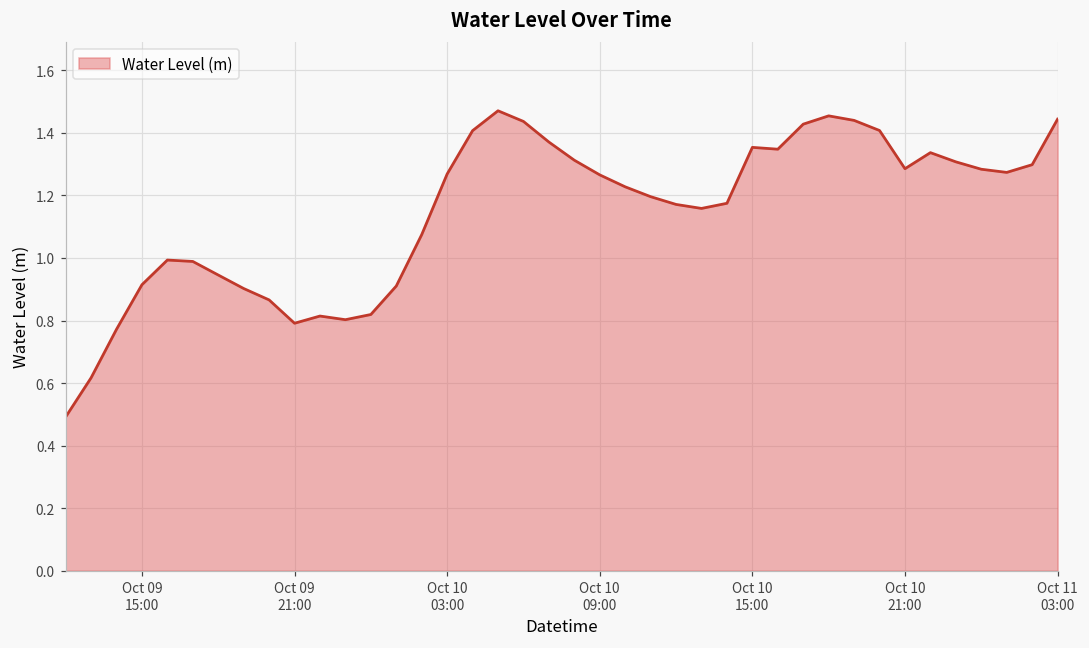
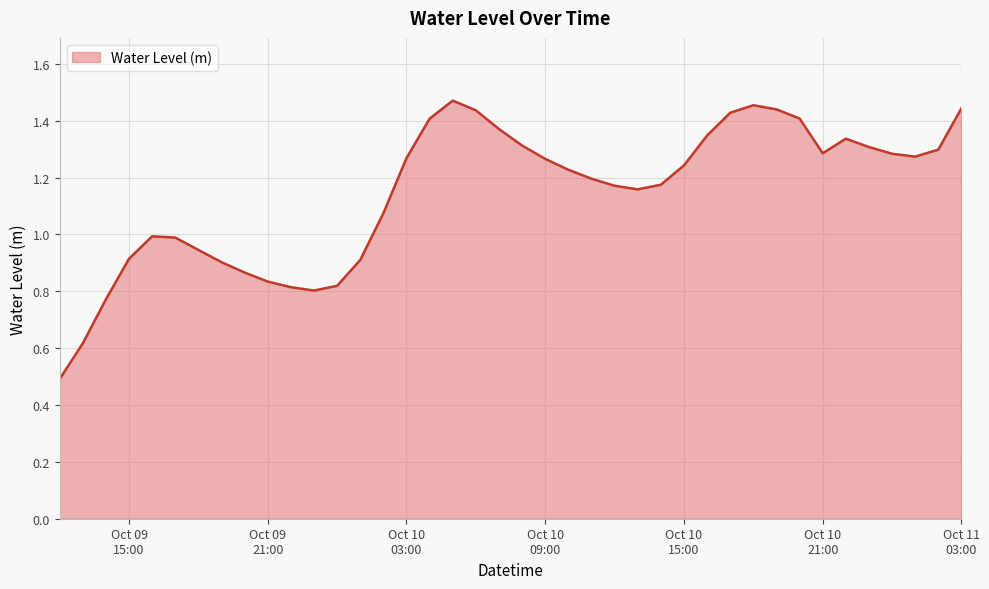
Oct 09 21:00: 0.79 -> 0.83
Oct 10 15:00: 1.35 -> 1.24
